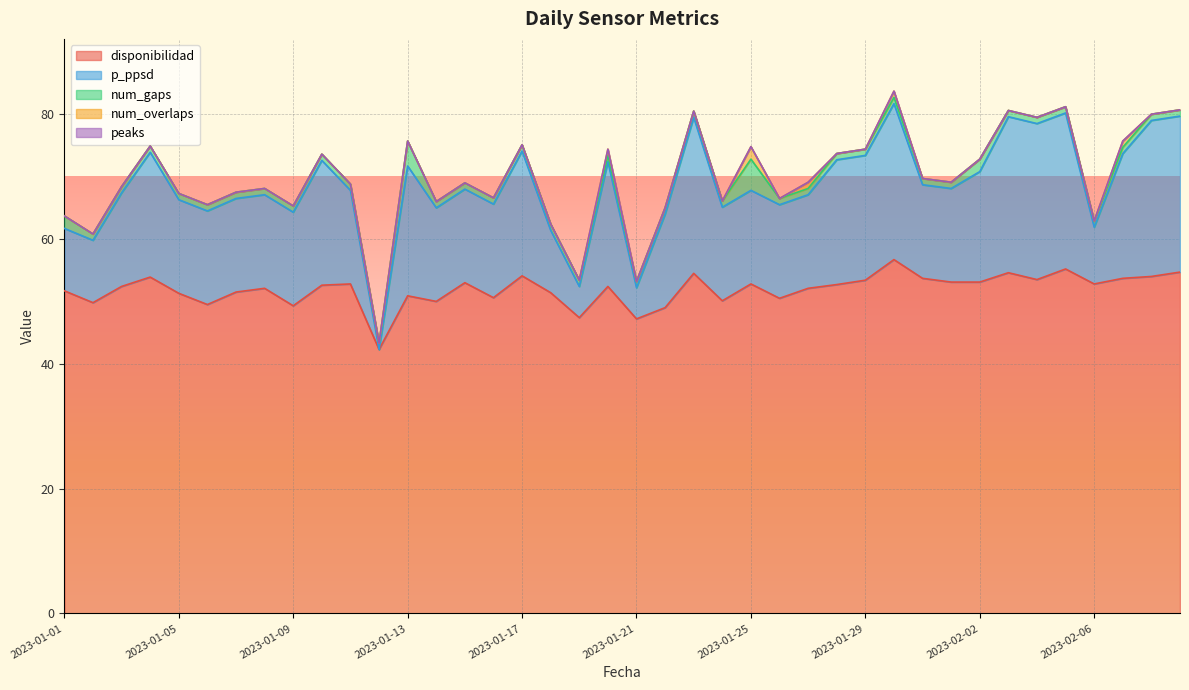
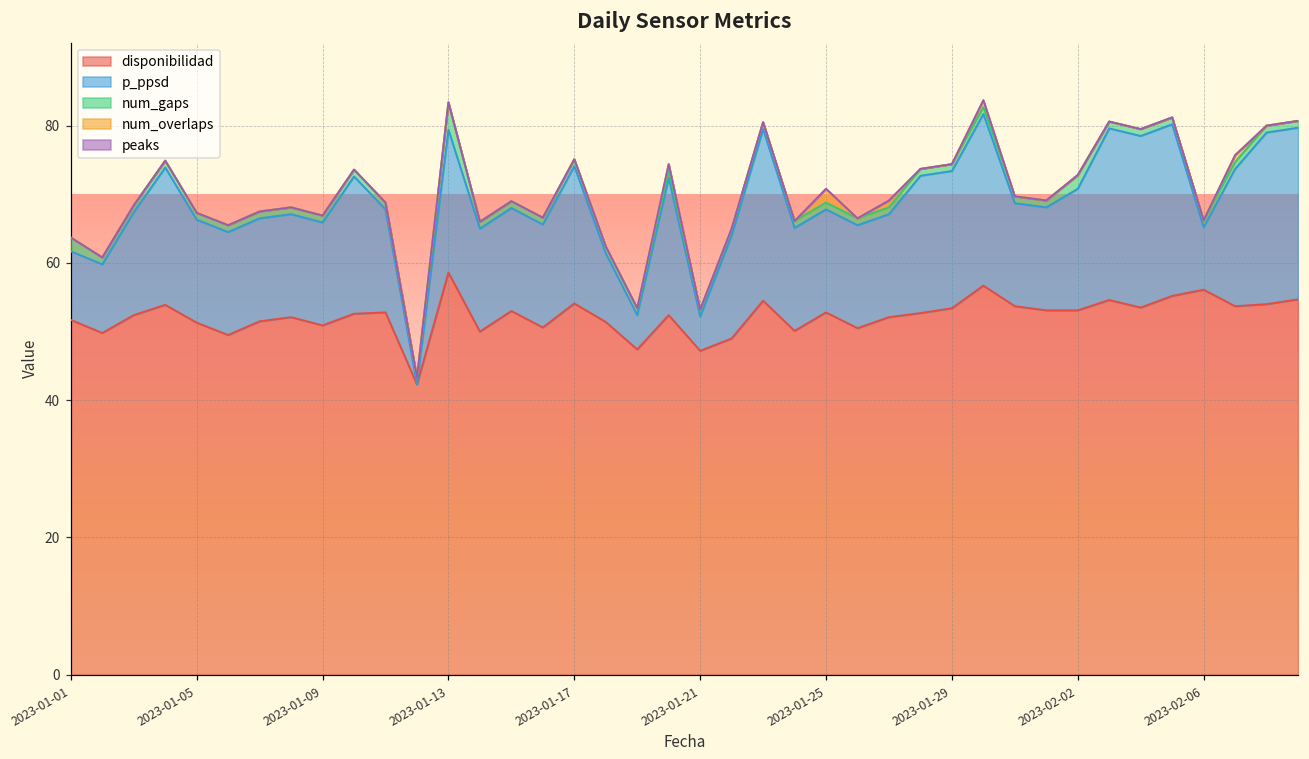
disponibilidad, 2023-01-09: 49 -> 51
disponibilidad, 2023-01-13: 51 -> 59
num_gaps, 2023-01-25: 5 -> 1
disponibilidad, 2023-02-06: 53 -> 56
